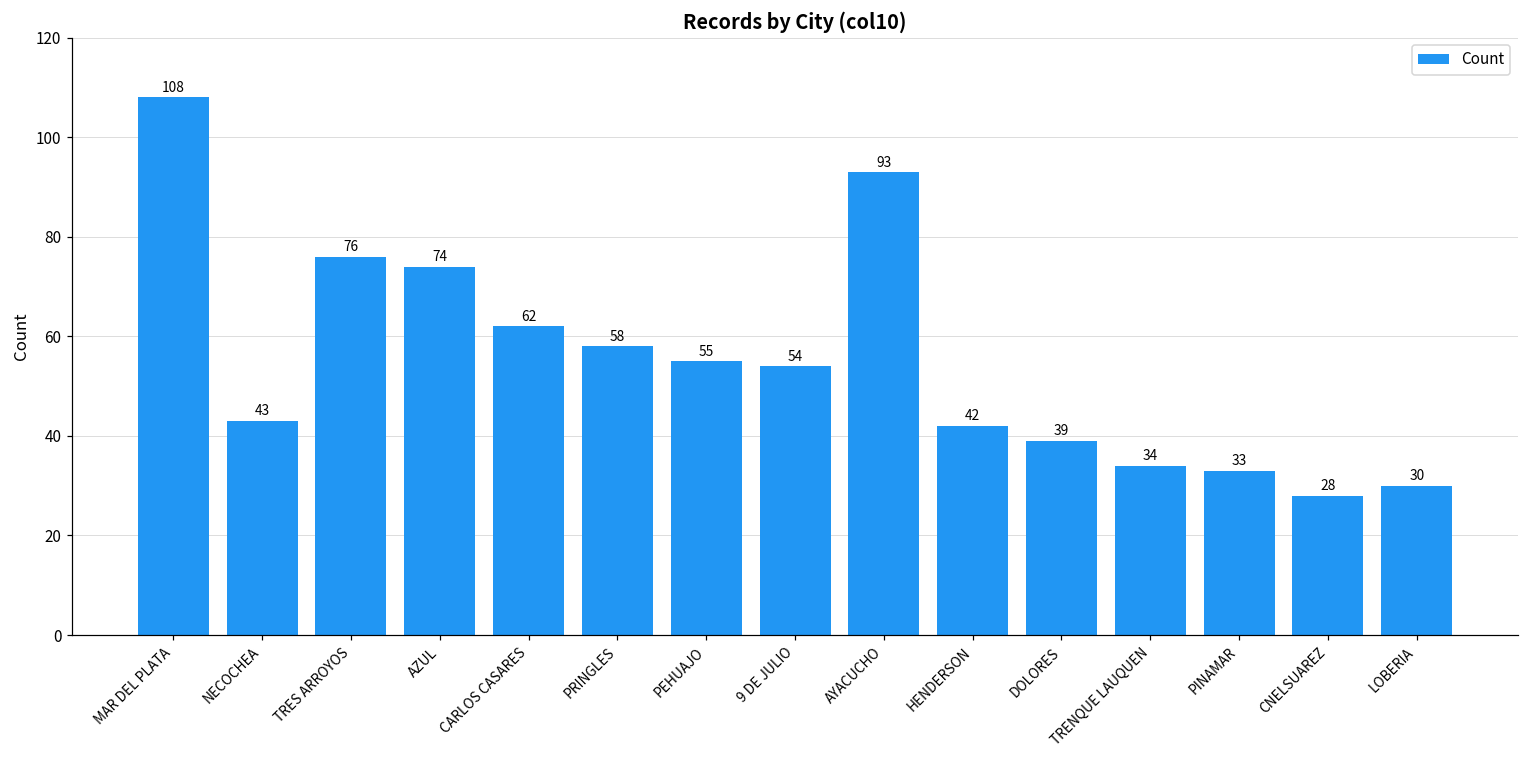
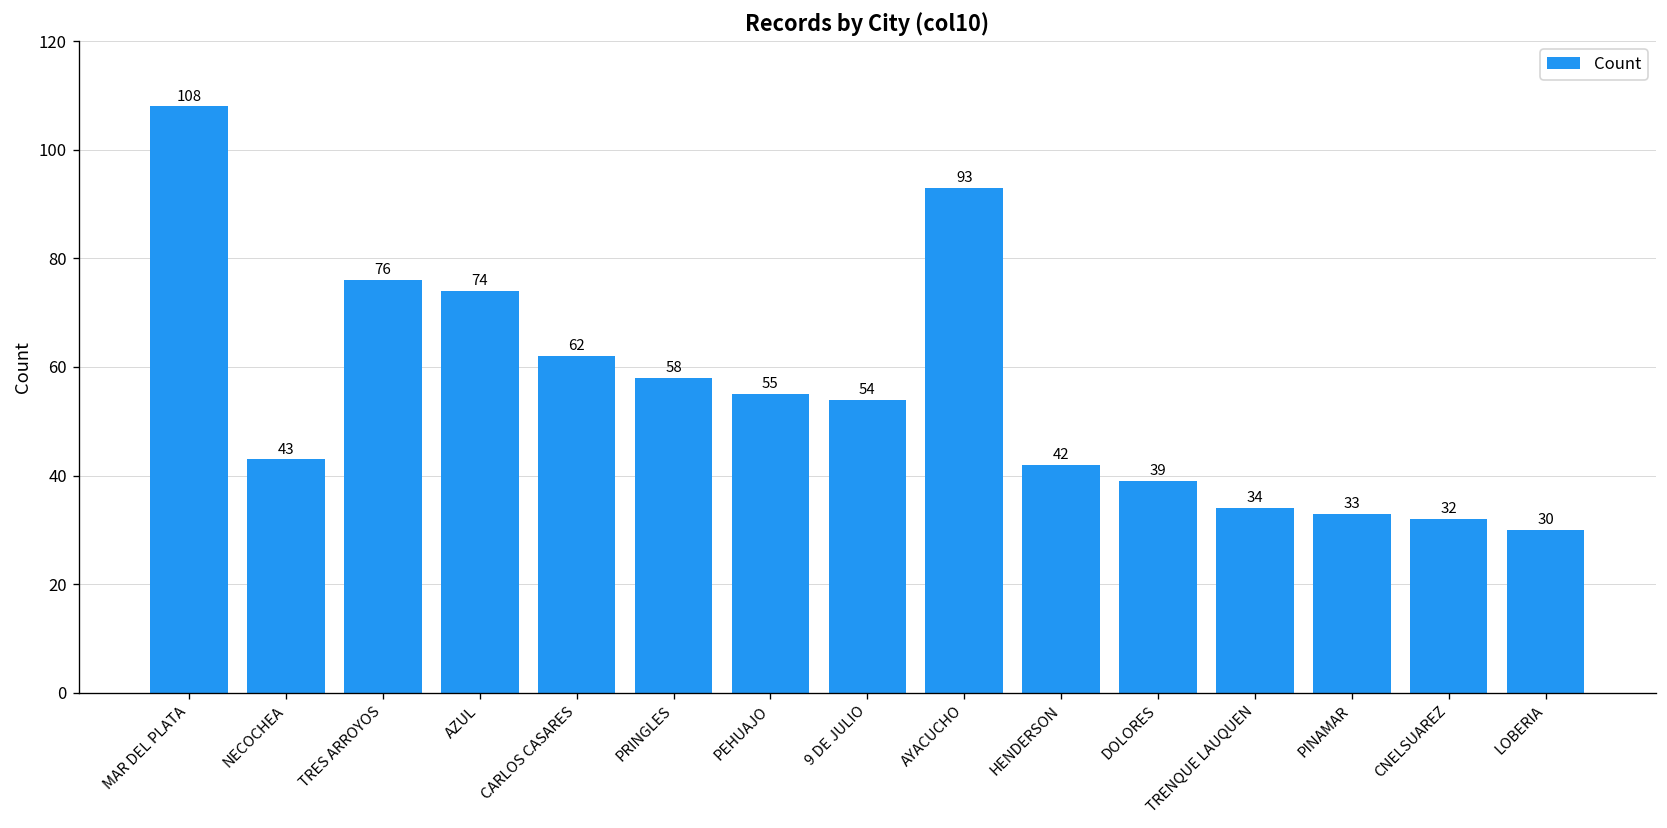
CNELSUAREZ: 28 -> 32
